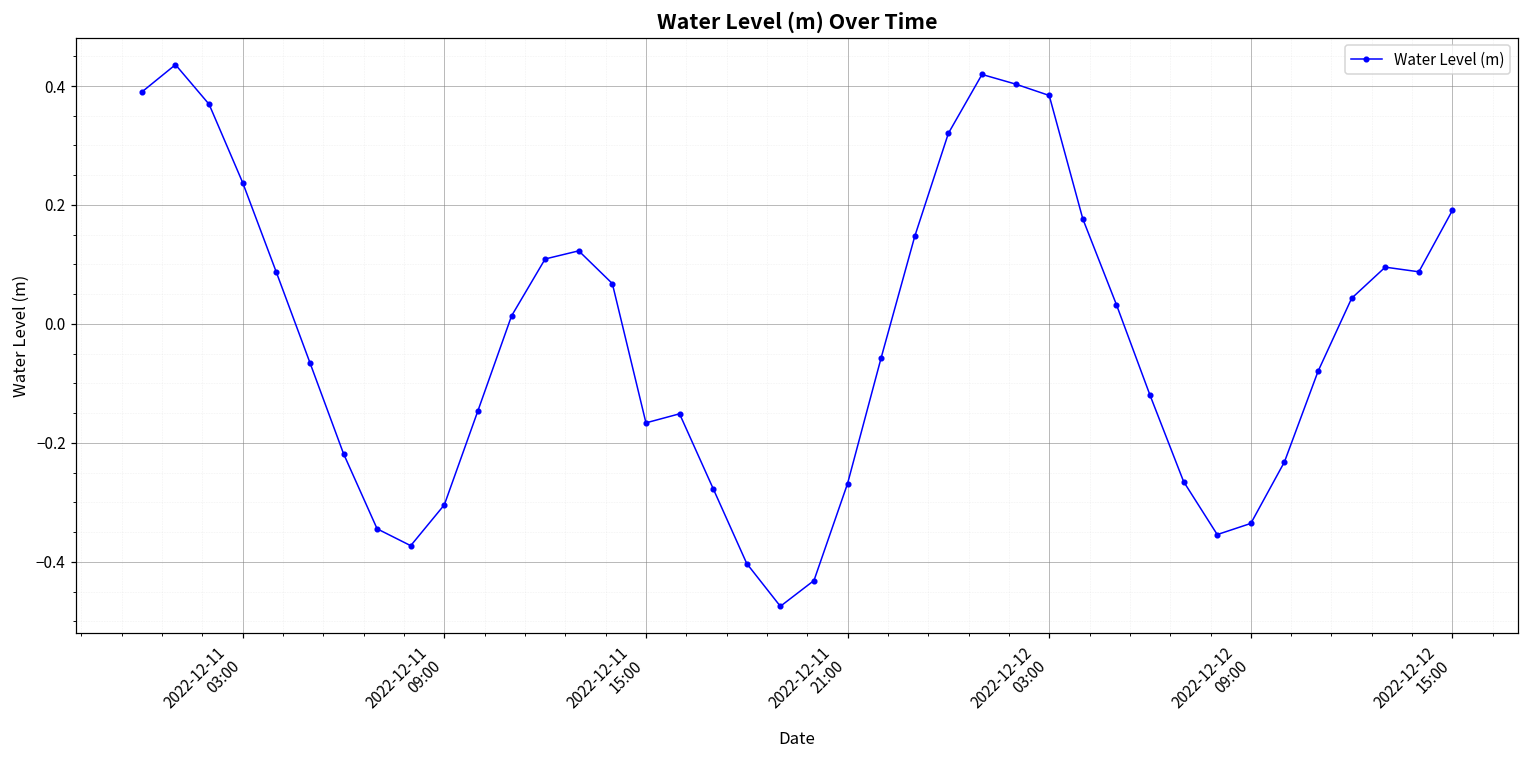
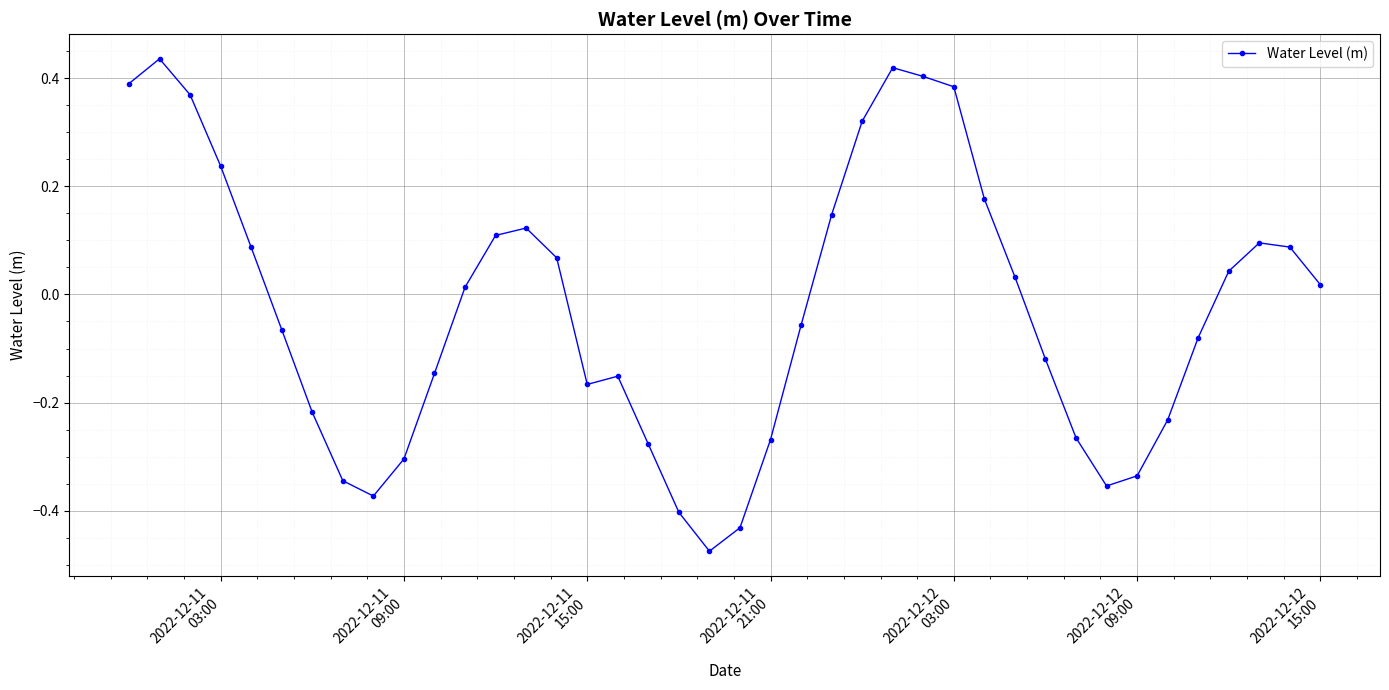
2022-12-12 15:00: 0.19 -> 0.02
